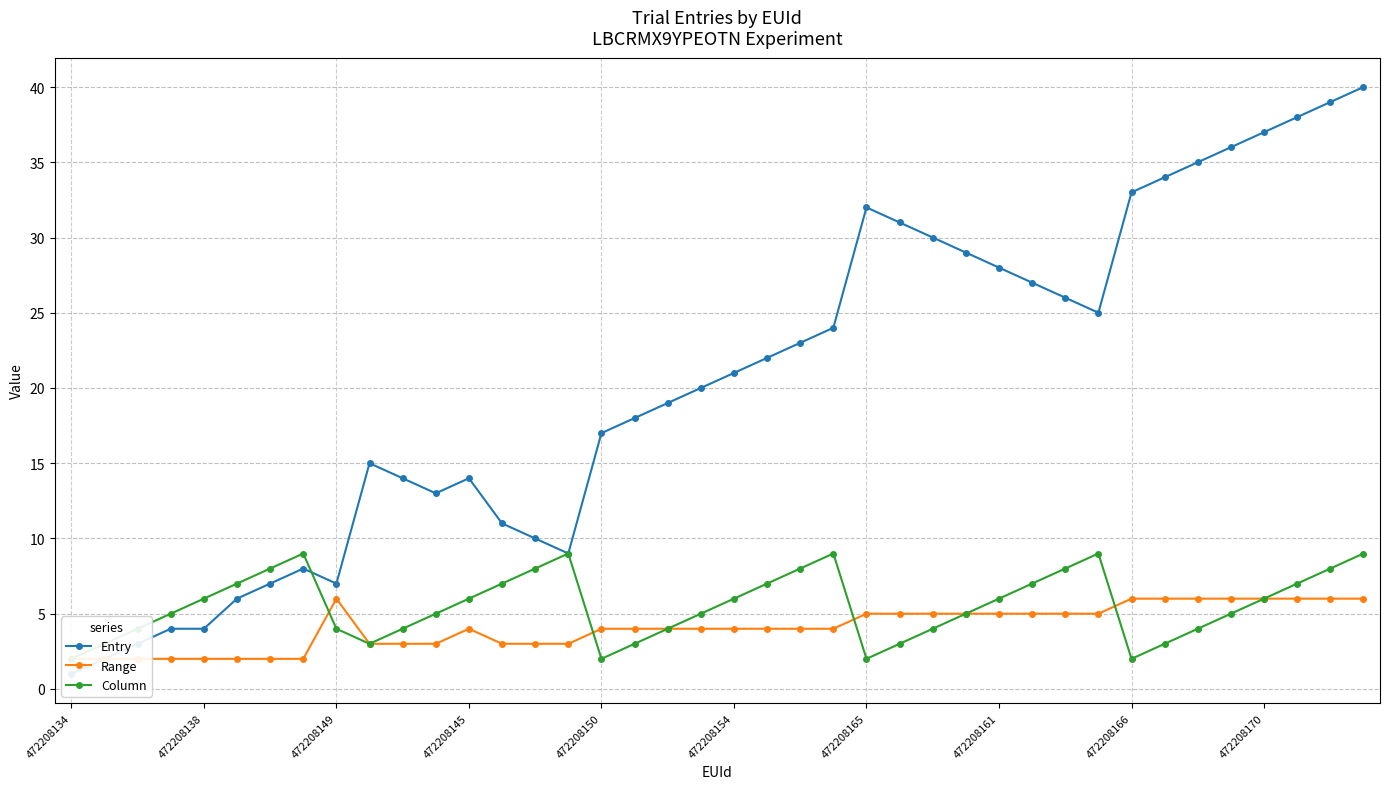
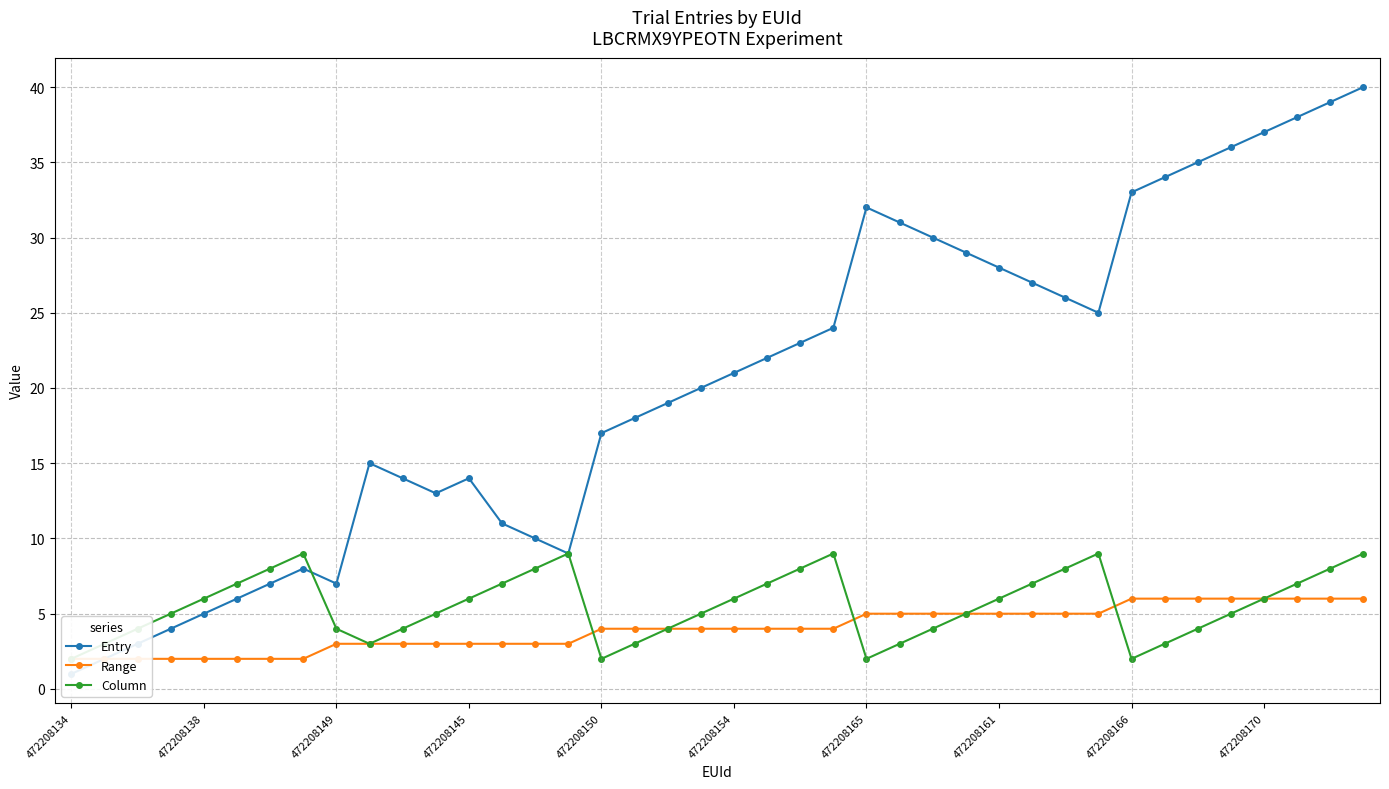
Entry, 472208138: 4 -> 5
Range, 472208149: 6 -> 3
Range, 472208145: 4 -> 3
